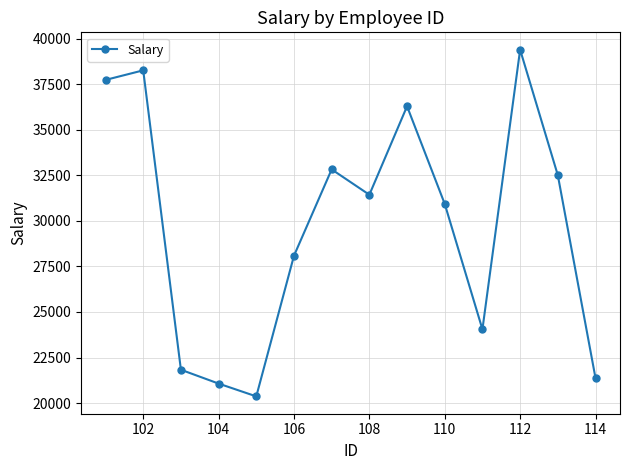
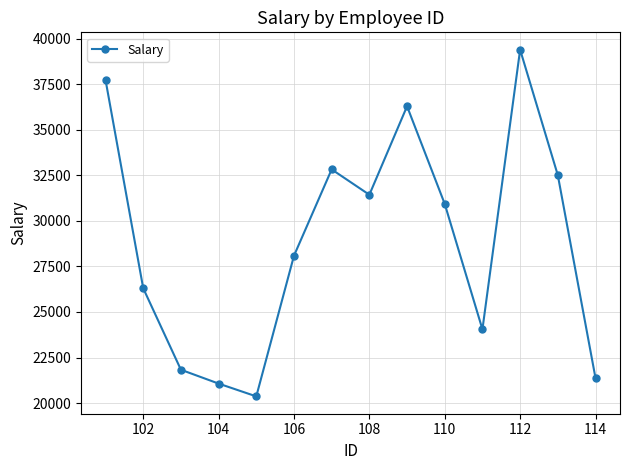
102: 38300 -> 26300
